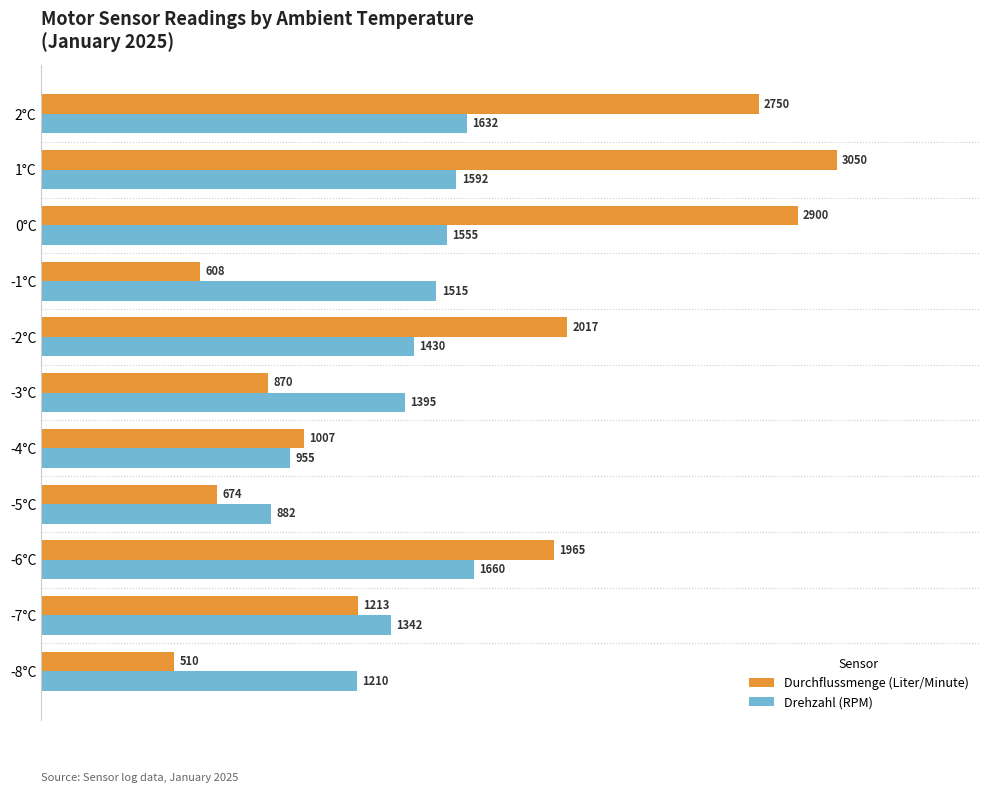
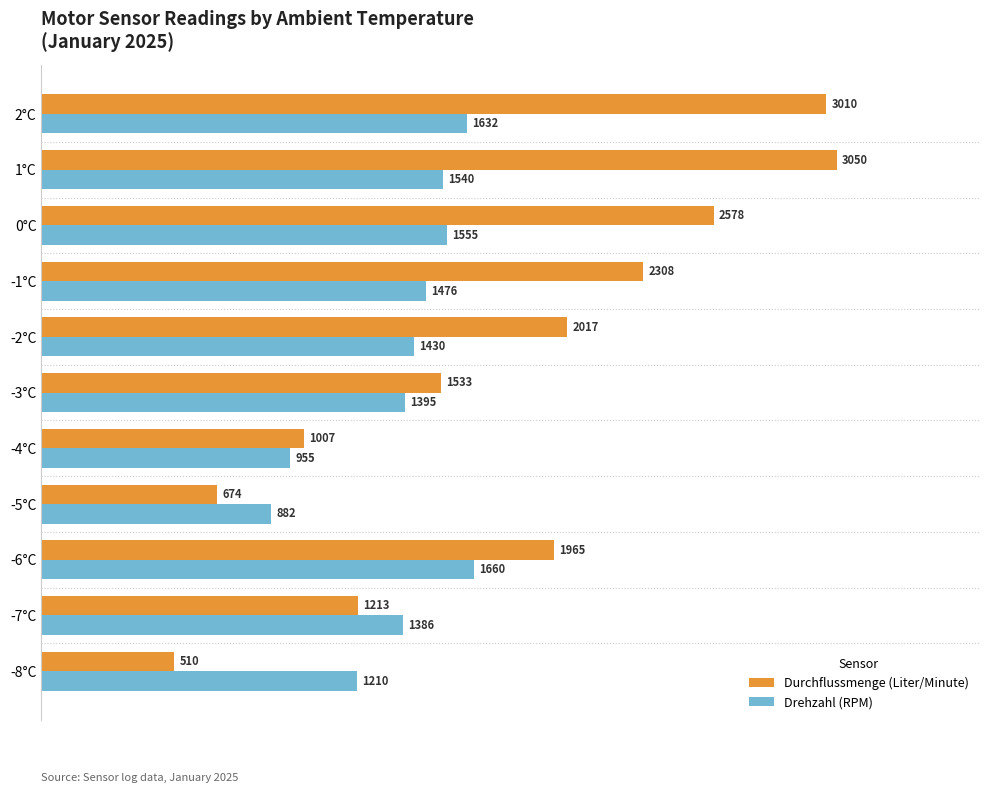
Durchflussmenge (Liter/Minute), 2°C: 2750 -> 3010
Drehzahl (RPM), 1°C: 1592 -> 1540
Durchflussmenge (Liter/Minute), 0°C: 2900 -> 2578
Durchflussmenge (Liter/Minute), -1°C: 608 -> 2308
Drehzahl (RPM), -1°C: 1515 -> 1476
Durchflussmenge (Liter/Minute), -3°C: 870 -> 1533
Drehzahl (RPM), -7°C: 1342 -> 1386
